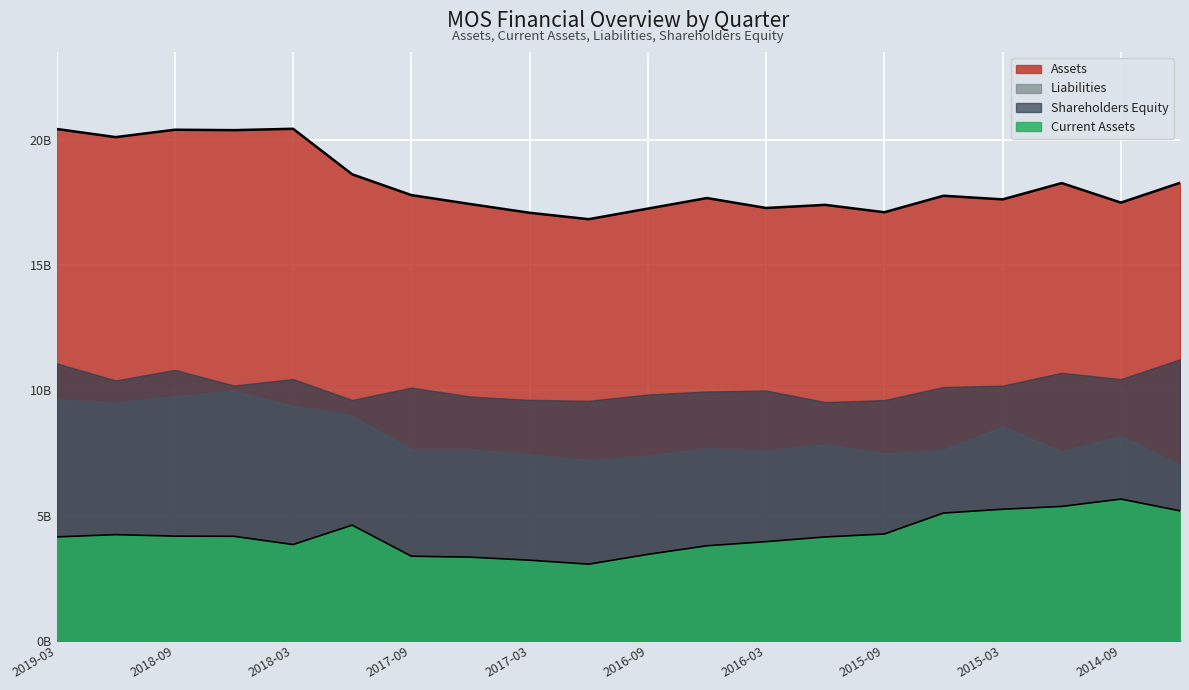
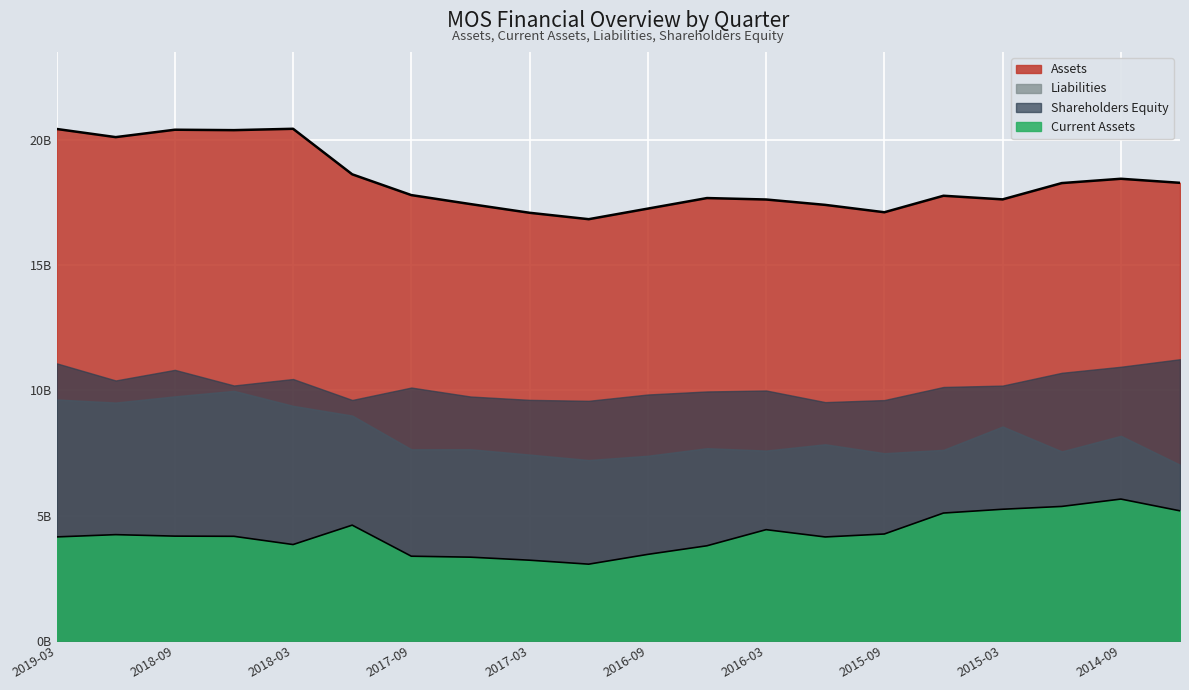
Assets, 2016-03: 17300000000 -> 17600000000
Current Assets, 2016-03: 4000000000 -> 4400000000
Assets, 2014-09: 17500000000 -> 18500000000
Shareholders Equity, 2014-09: 10500000000 -> 10900000000
